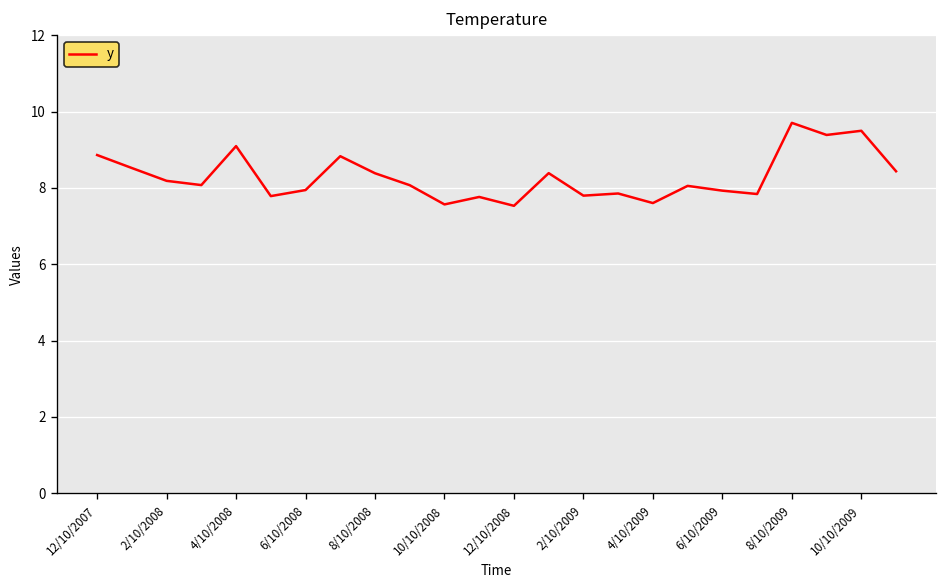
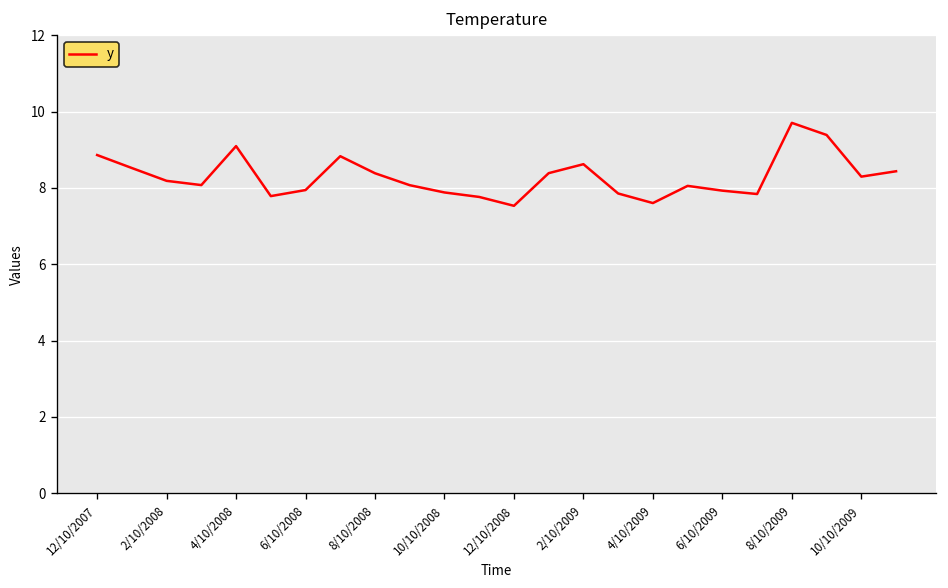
10/10/2008: 7.6 -> 7.9
2/10/2009: 7.8 -> 8.6
10/10/2009: 9.5 -> 8.3
